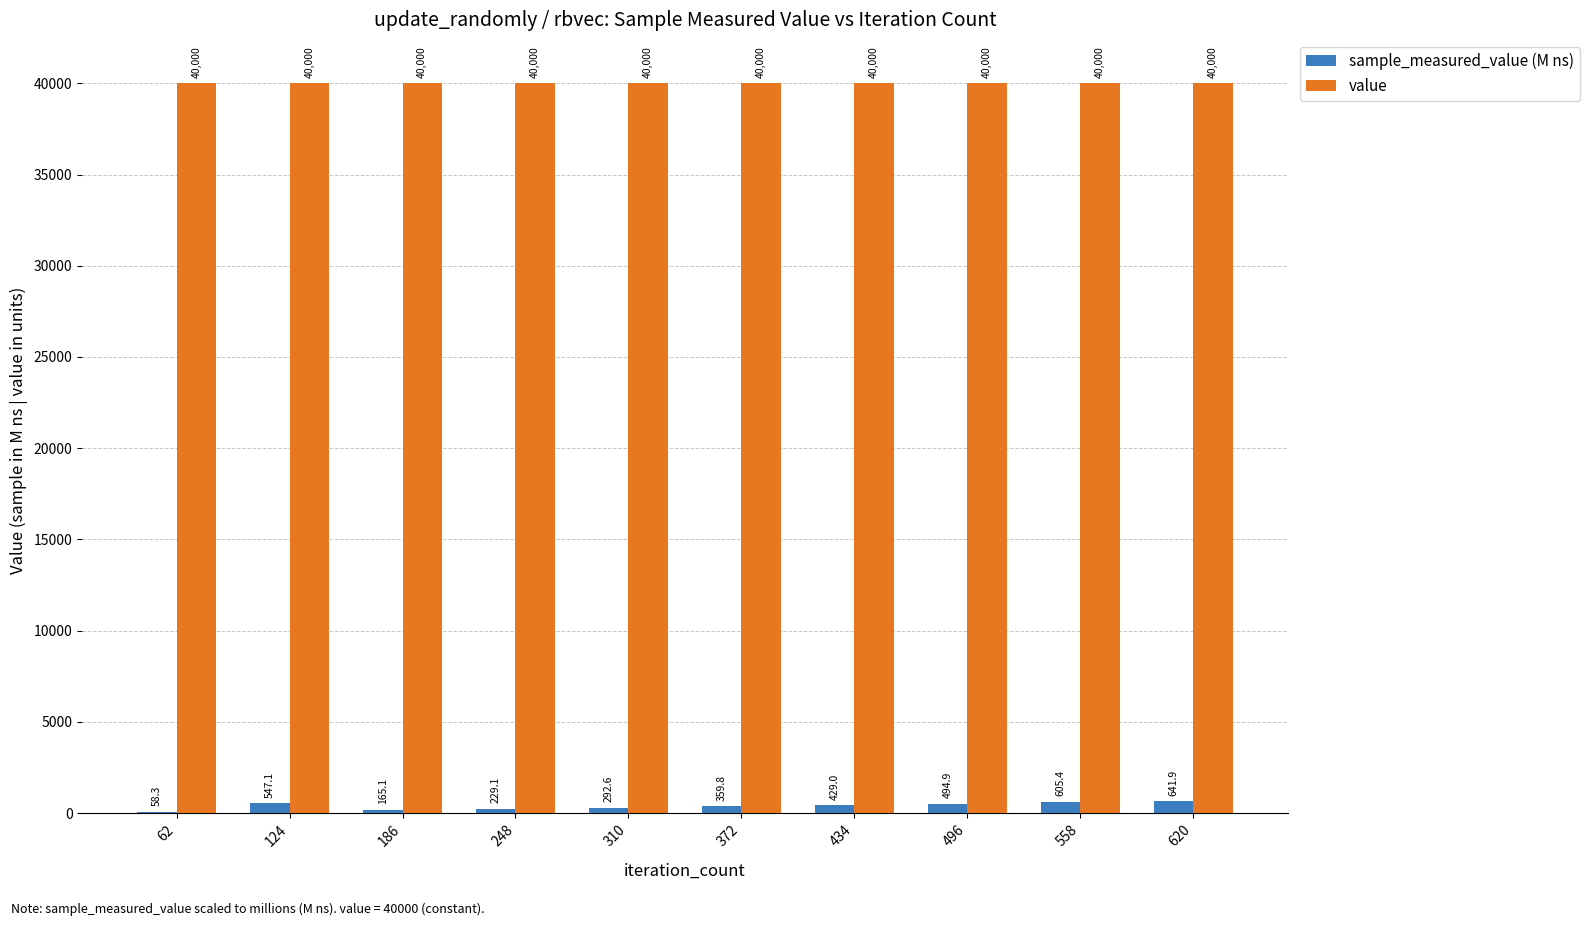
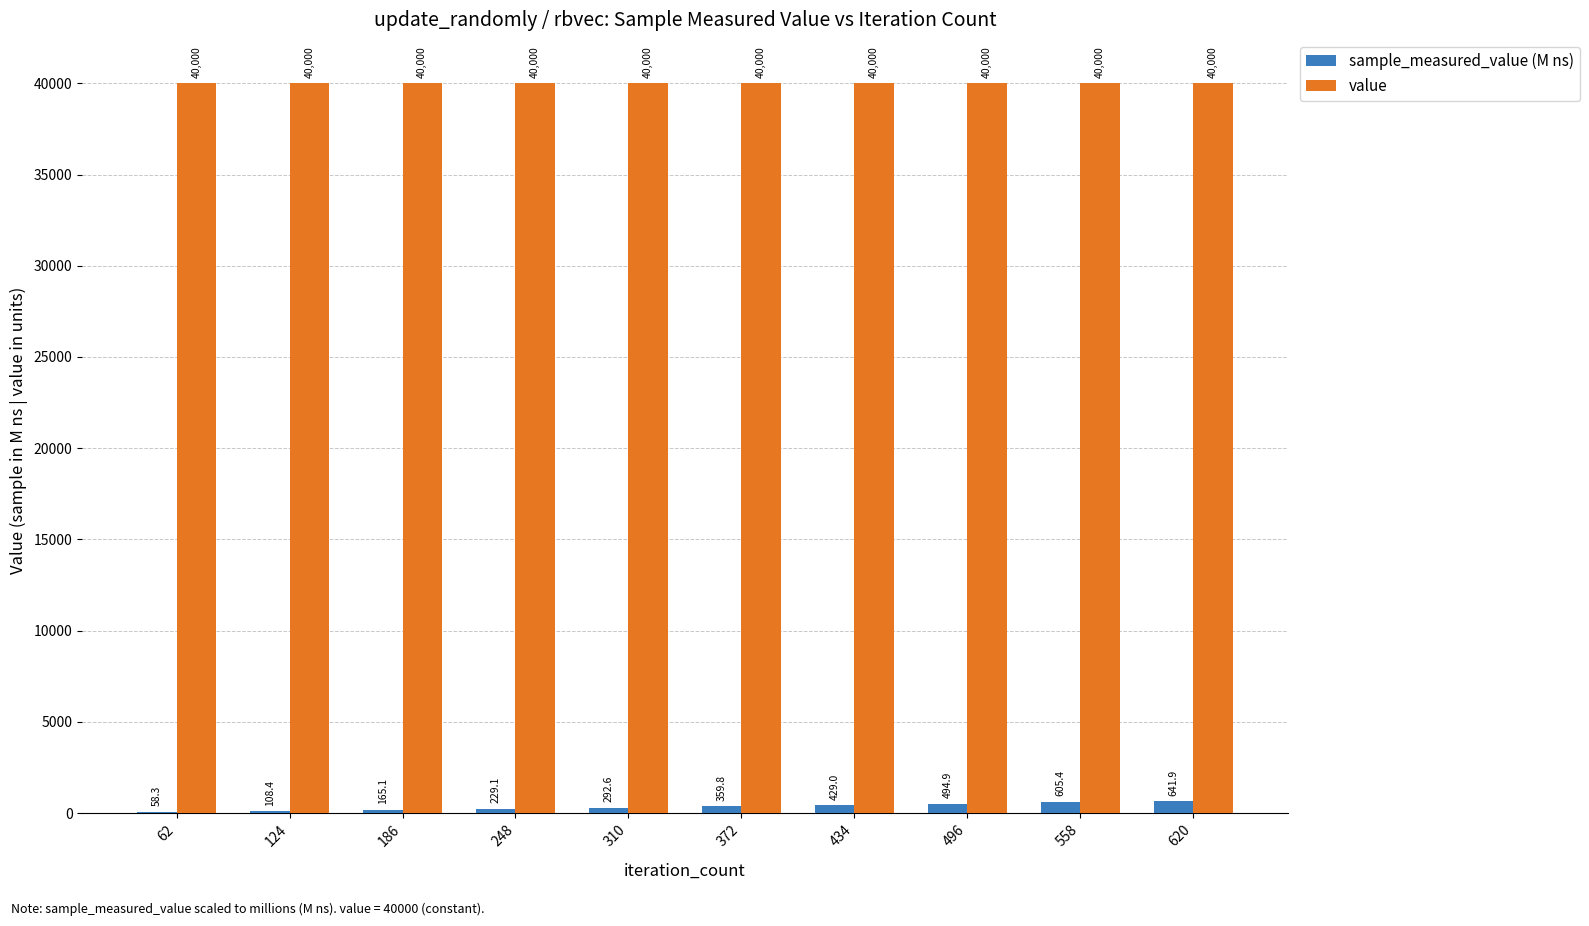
sample_measured_value (M ns), 124: 547.1 -> 108.4
